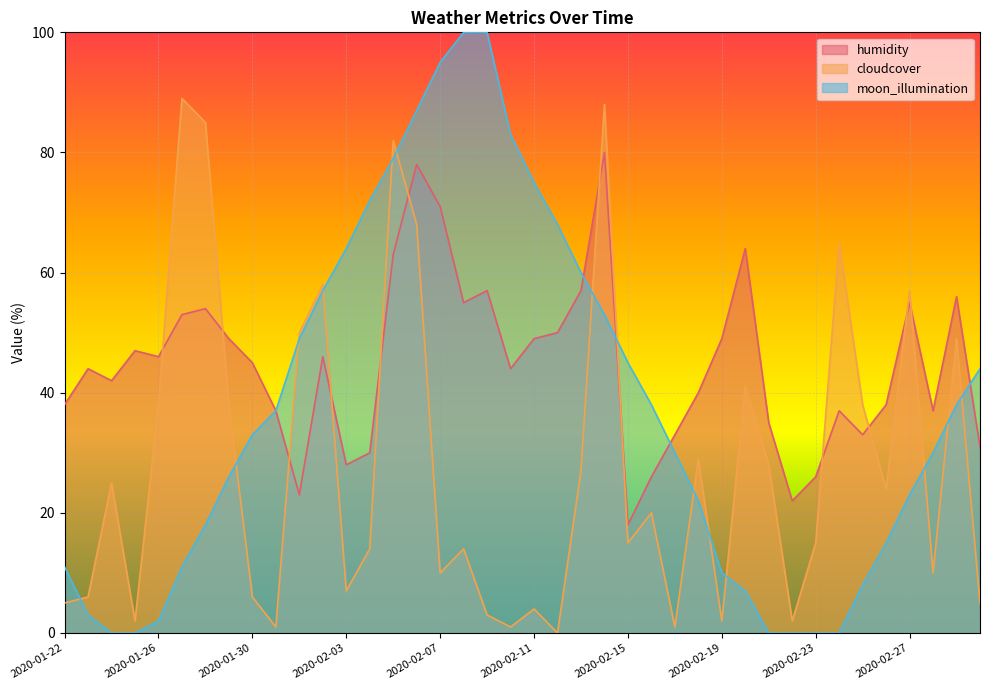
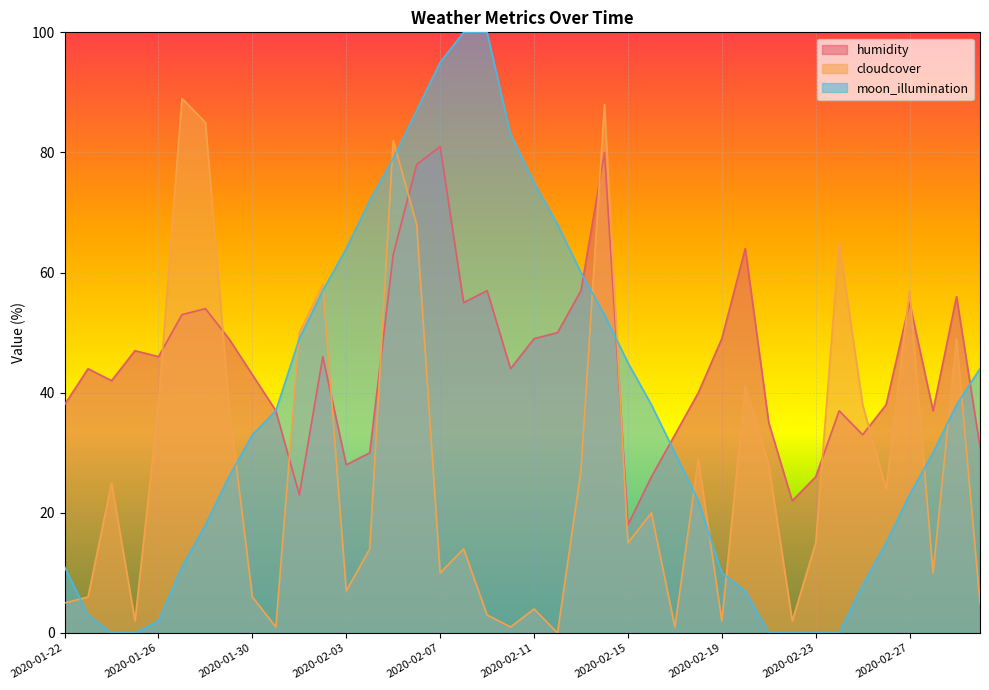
humidity, 2020-01-30: 45 -> 43
humidity, 2020-02-07: 71 -> 81
